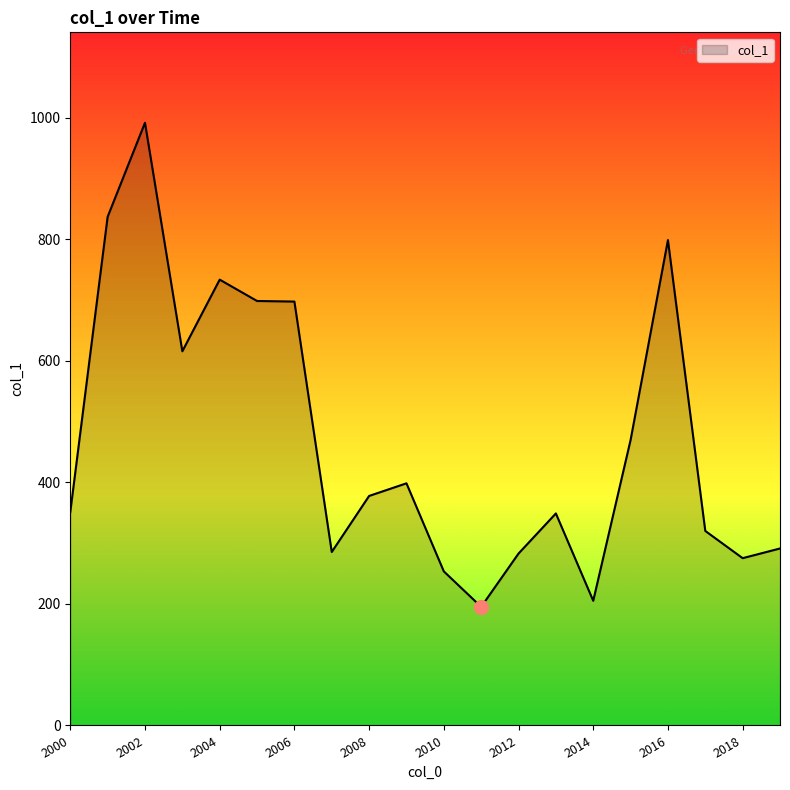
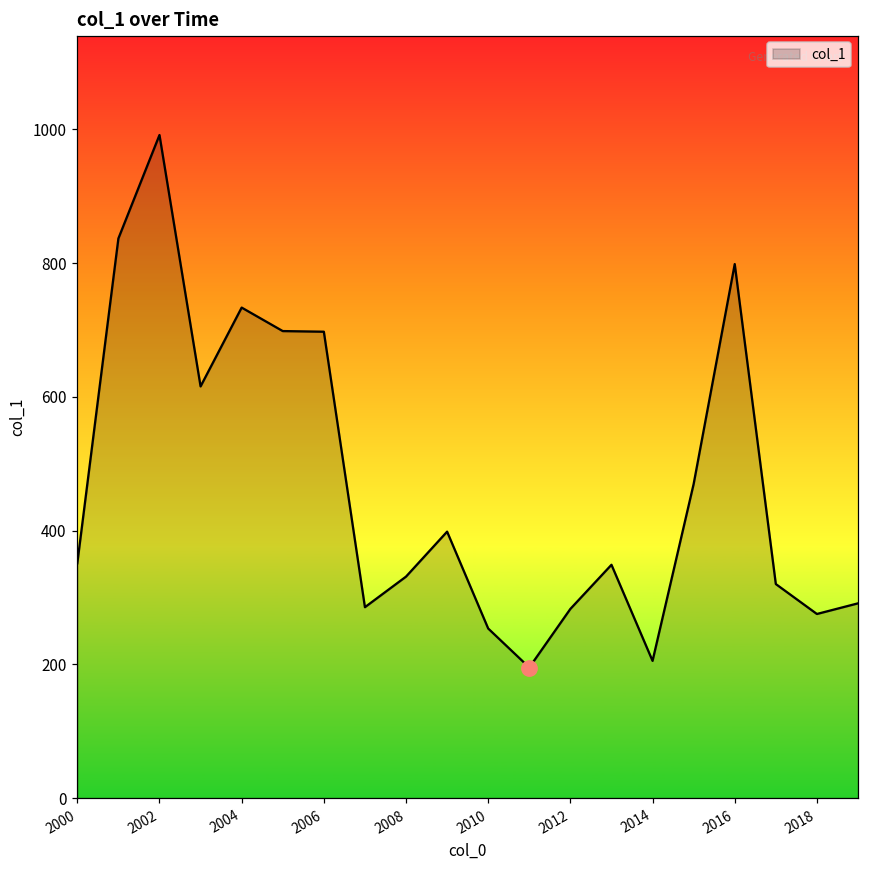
col_1, 2008: 380 -> 330
